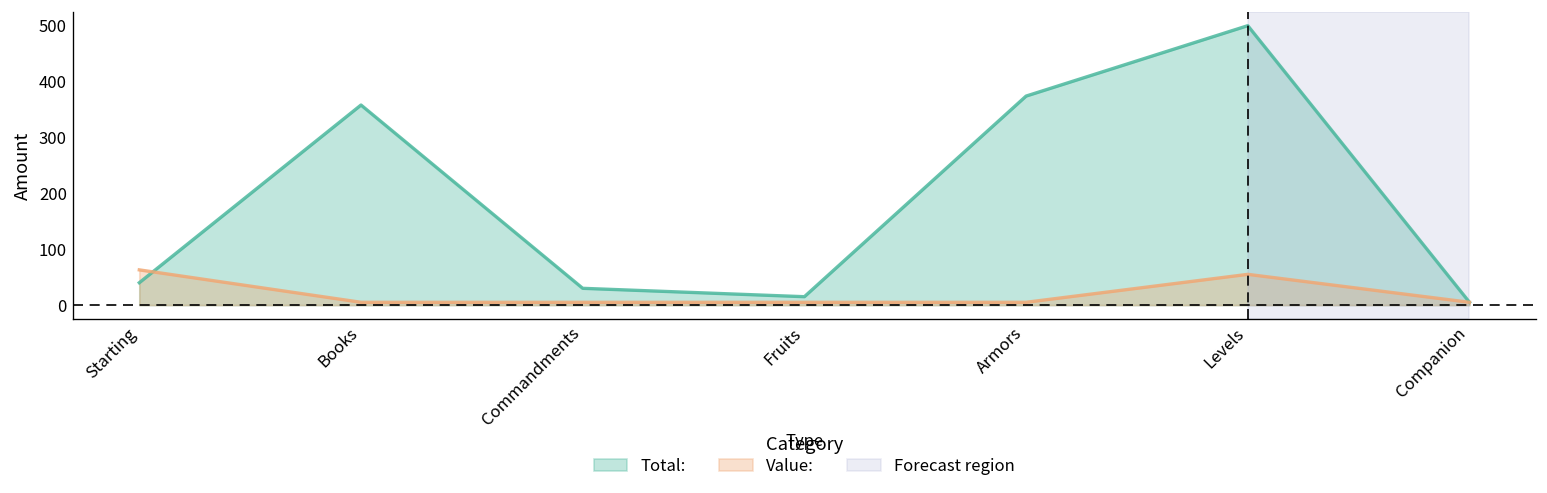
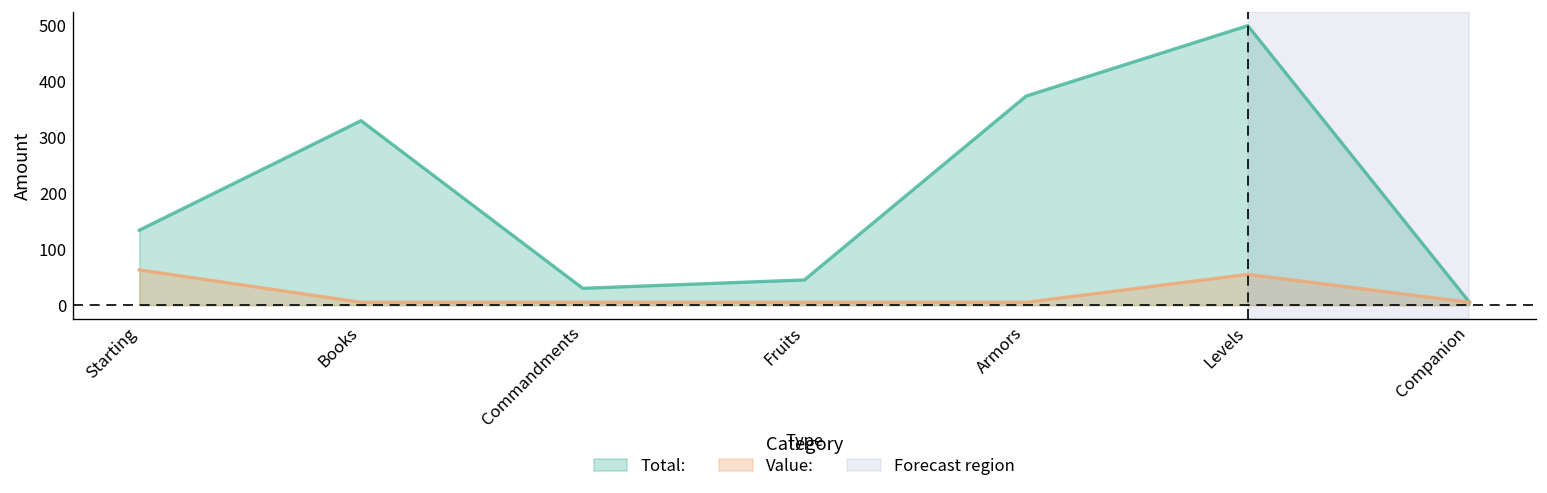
Total:, Starting: 40 -> 130
Total:, Books: 360 -> 330
Total:, Fruits: 20 -> 50
